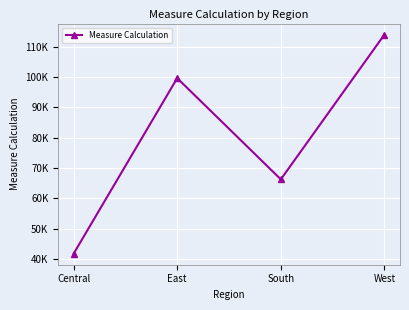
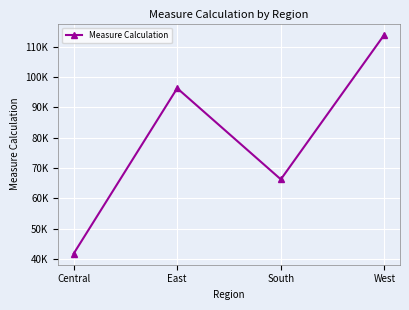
East: 100000 -> 96000
